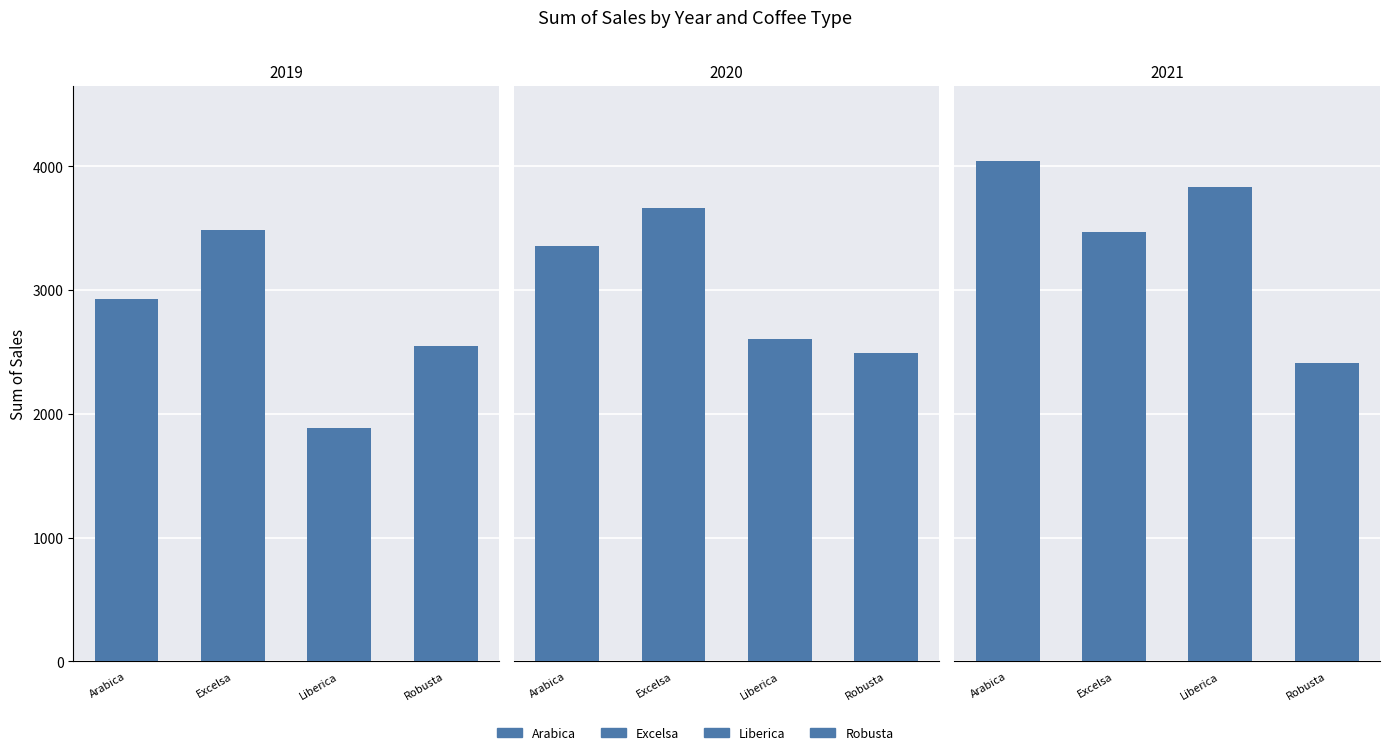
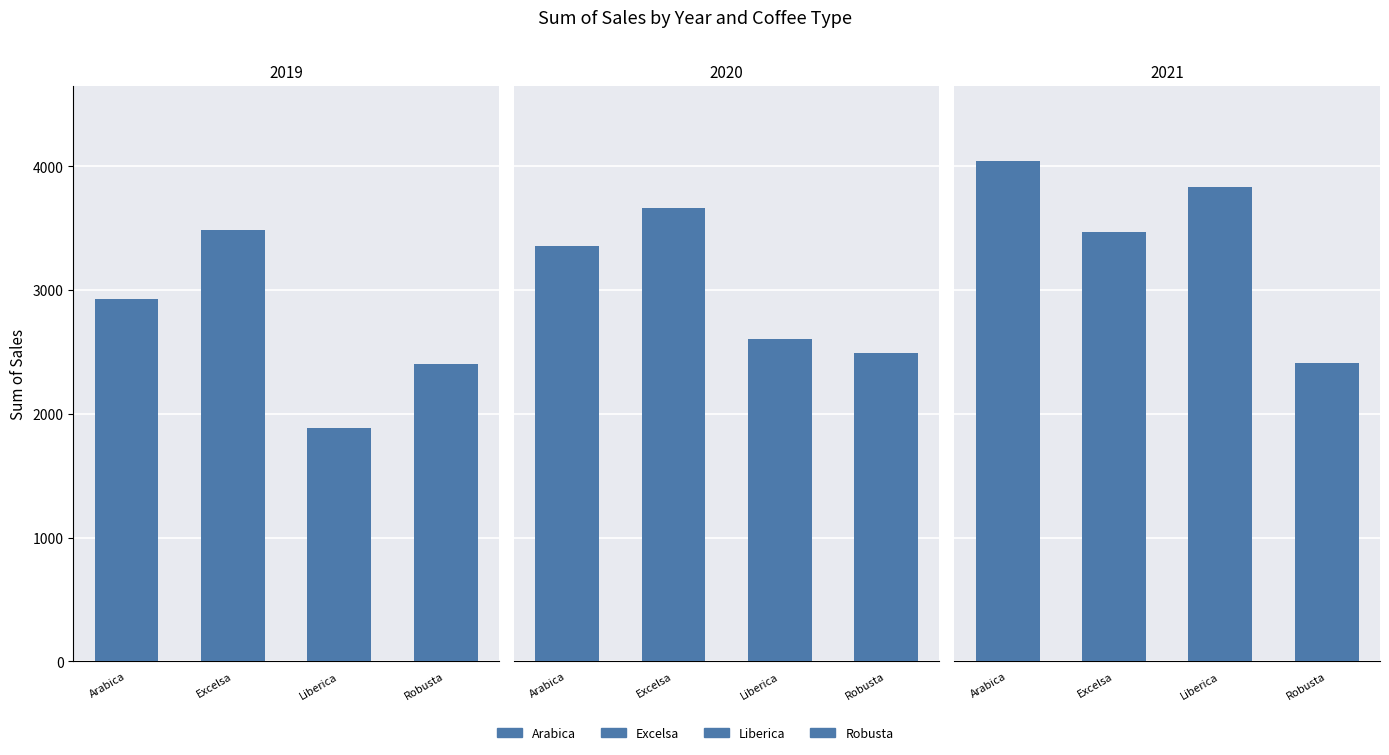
2019, Robusta: 2550 -> 2400
